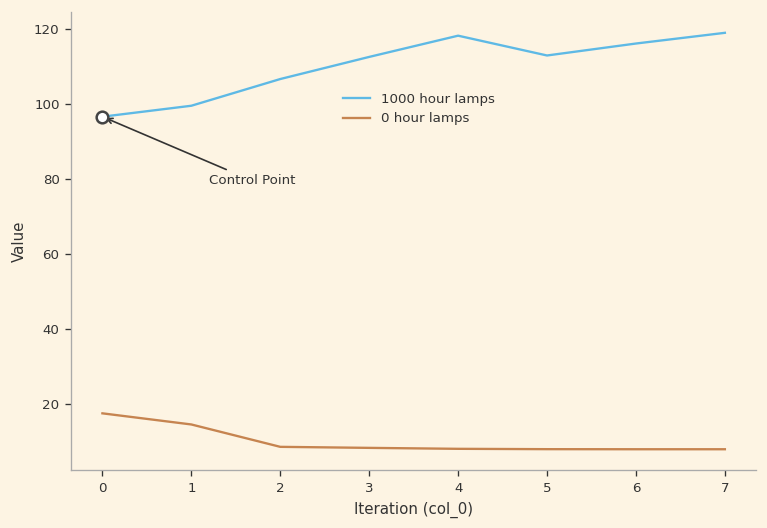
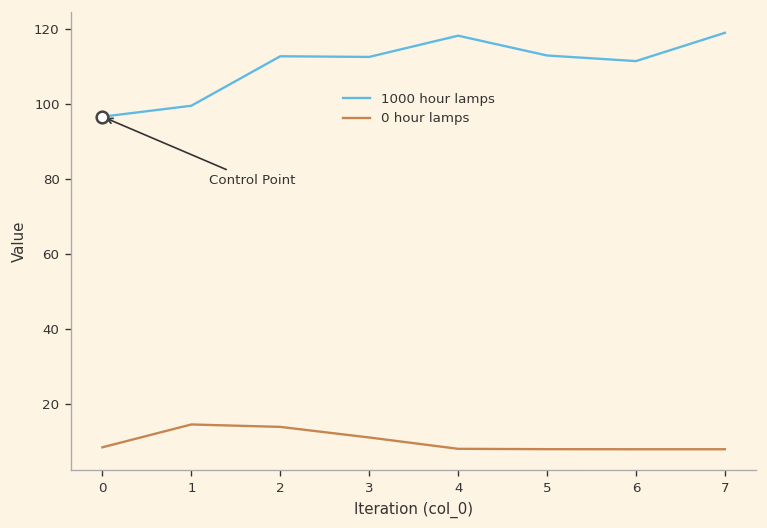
0 hour lamps, 0: 18 -> 8
1000 hour lamps, 2: 107 -> 113
0 hour lamps, 2: 9 -> 14
0 hour lamps, 3: 8 -> 11
1000 hour lamps, 6: 116 -> 111
